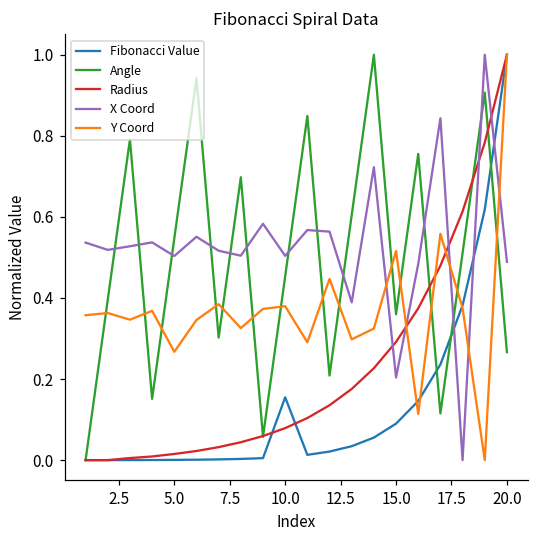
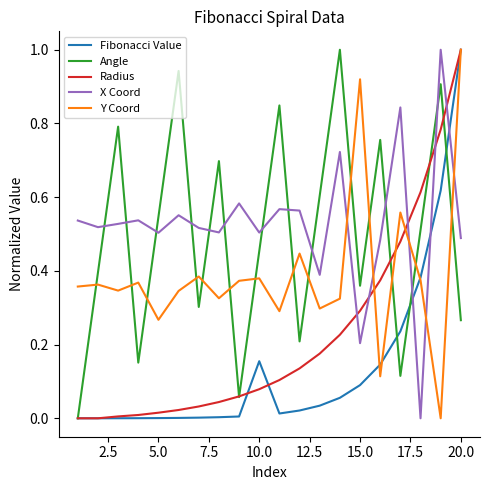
Y Coord, 15.0: 0.52 -> 0.92
